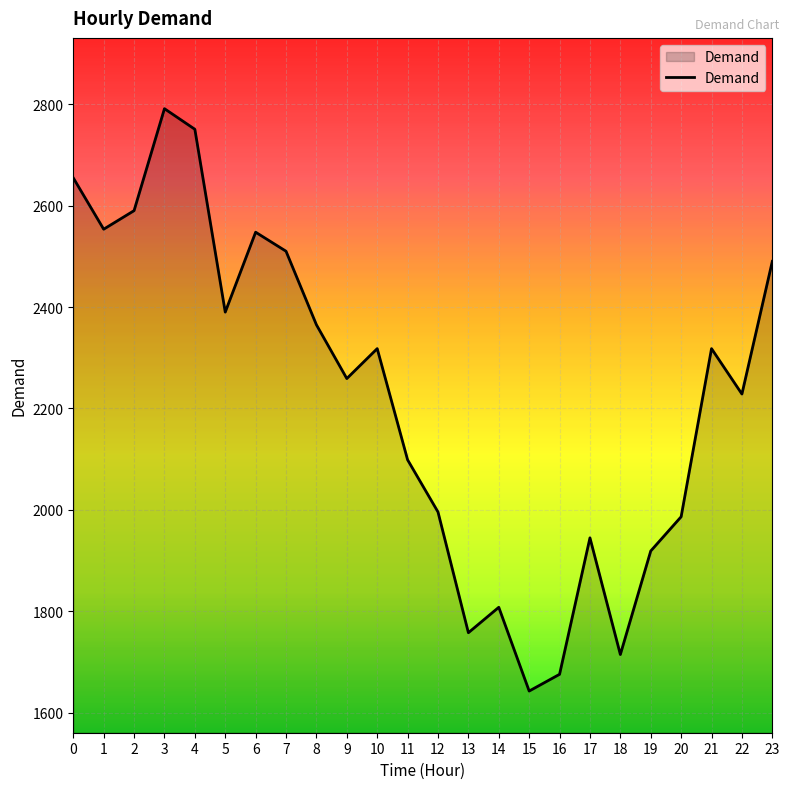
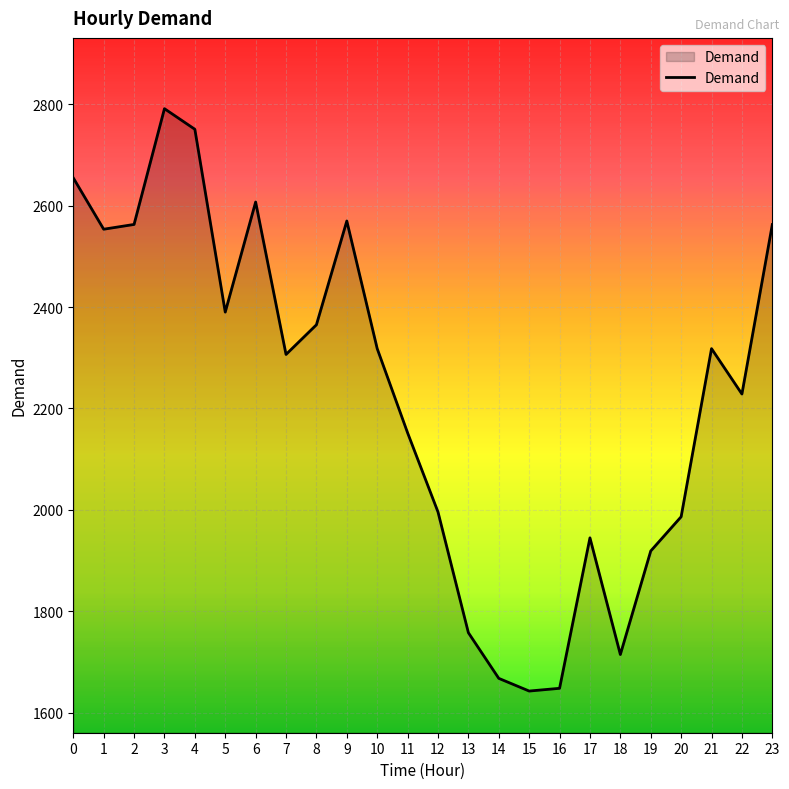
2: 2590 -> 2560
6: 2550 -> 2610
7: 2510 -> 2310
9: 2260 -> 2570
11: 2100 -> 2150
14: 1810 -> 1670
16: 1680 -> 1650
23: 2490 -> 2560
